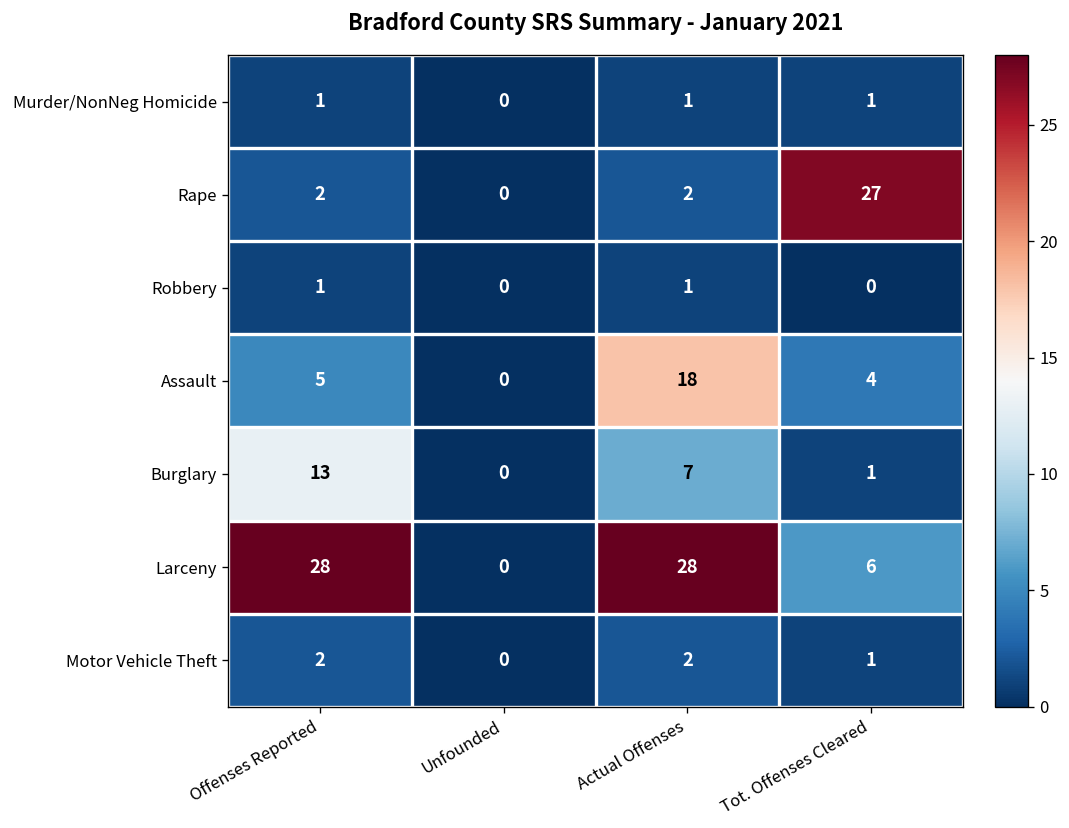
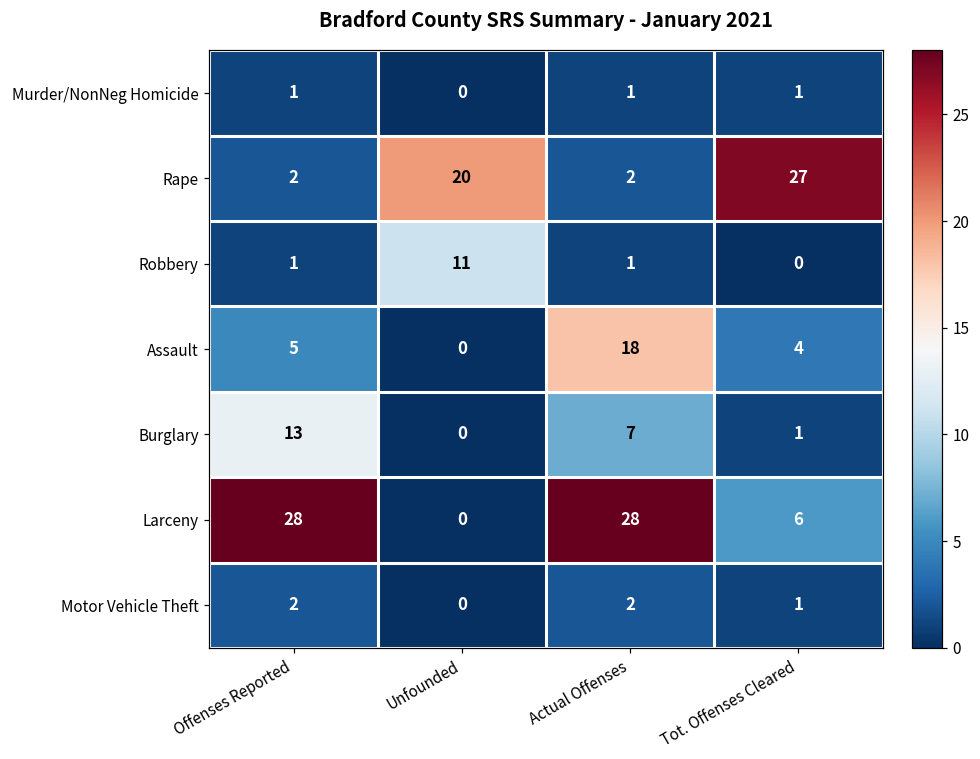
Rape, Unfounded: 0 -> 20
Robbery, Unfounded: 0 -> 11
